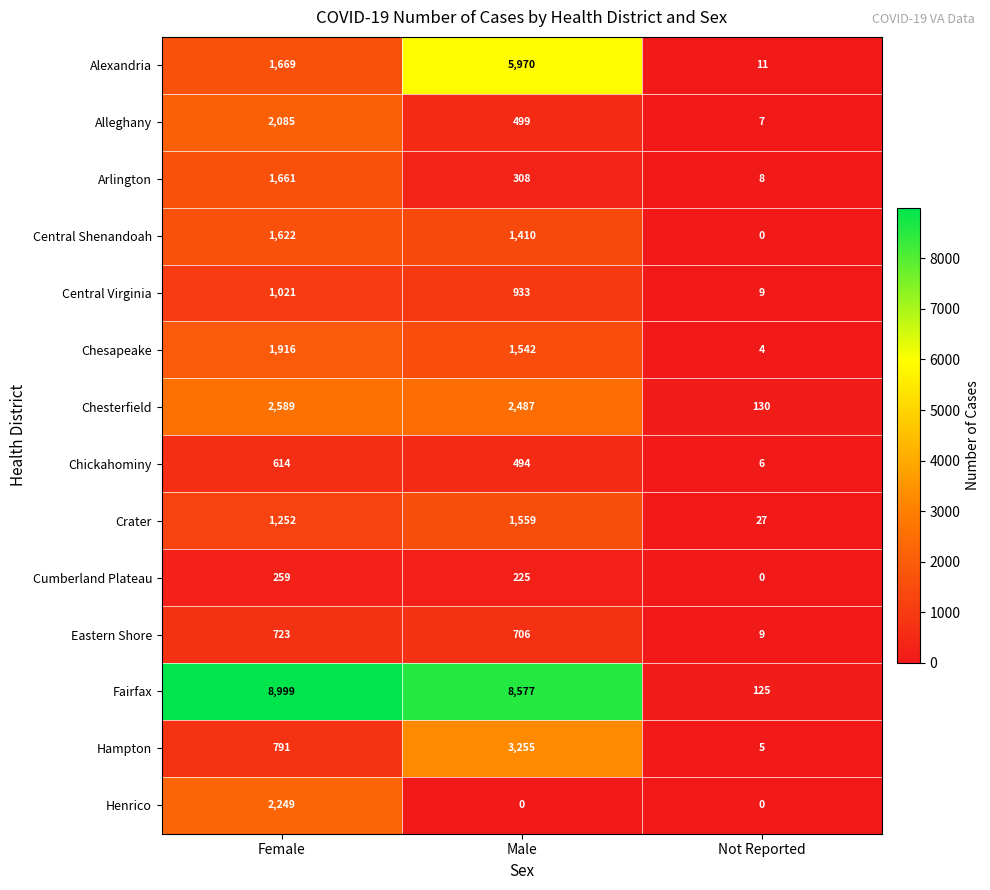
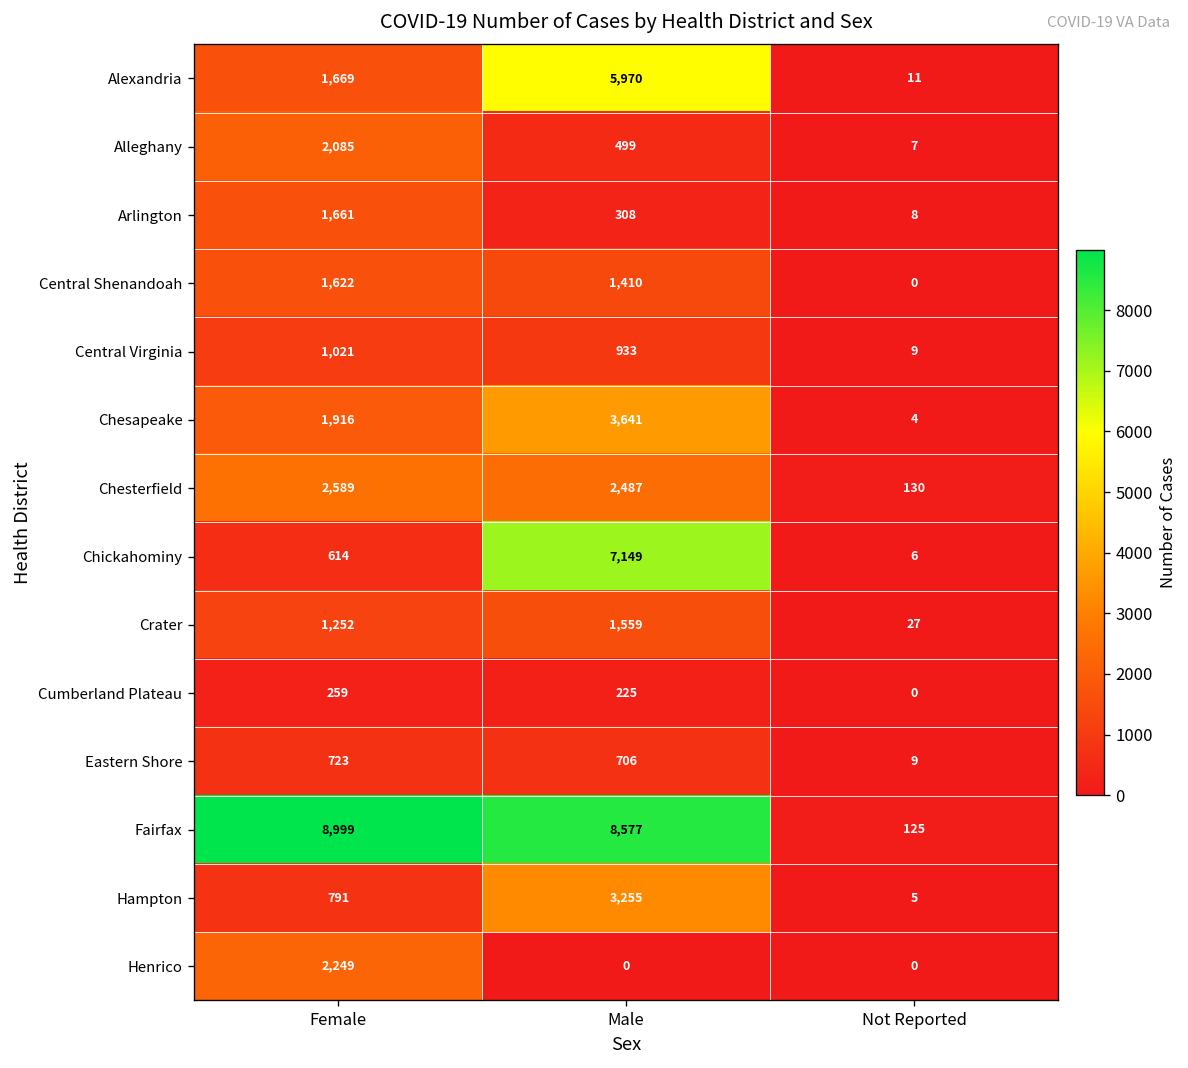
Chesapeake, Male: 1,542 -> 3,641
Chickahominy, Male: 494 -> 7,149
